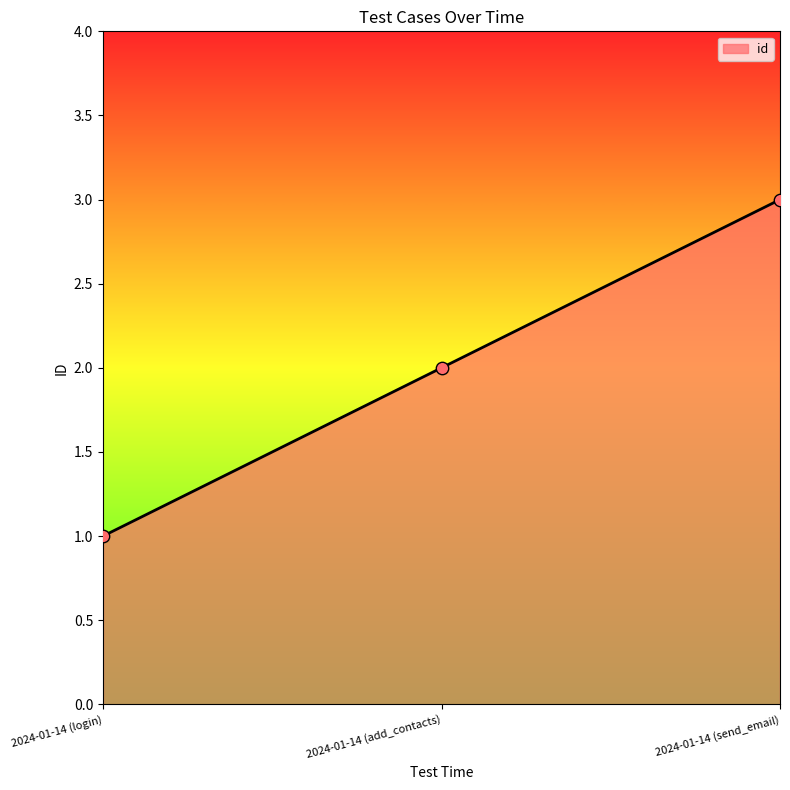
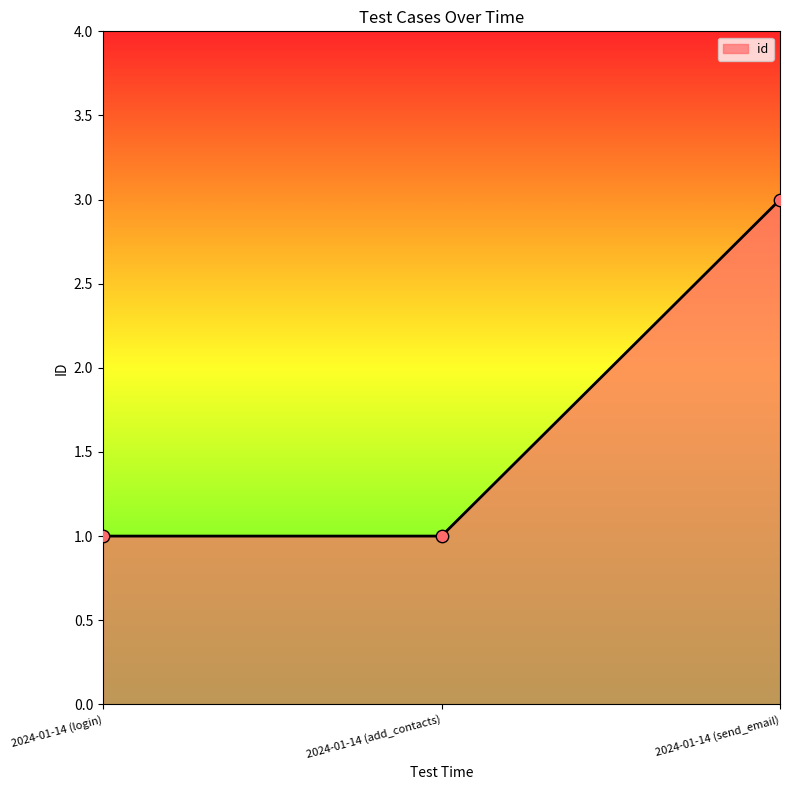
2024-01-14 (add_contacts): 2 -> 1
